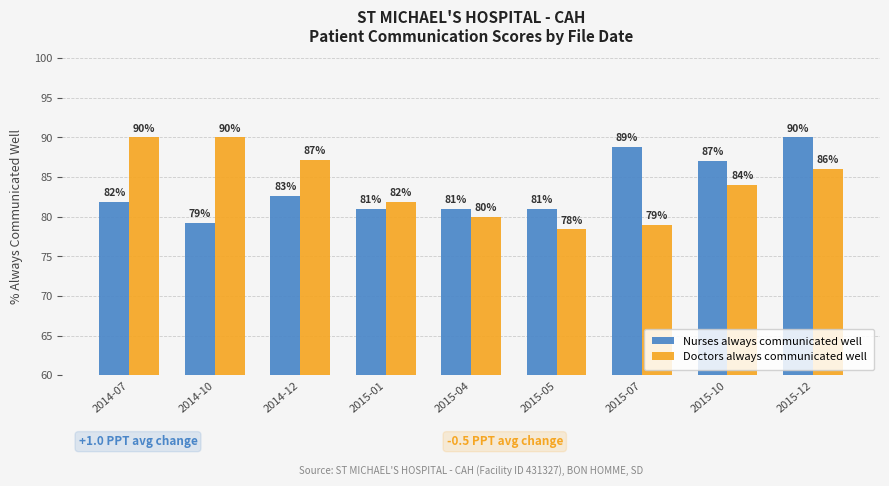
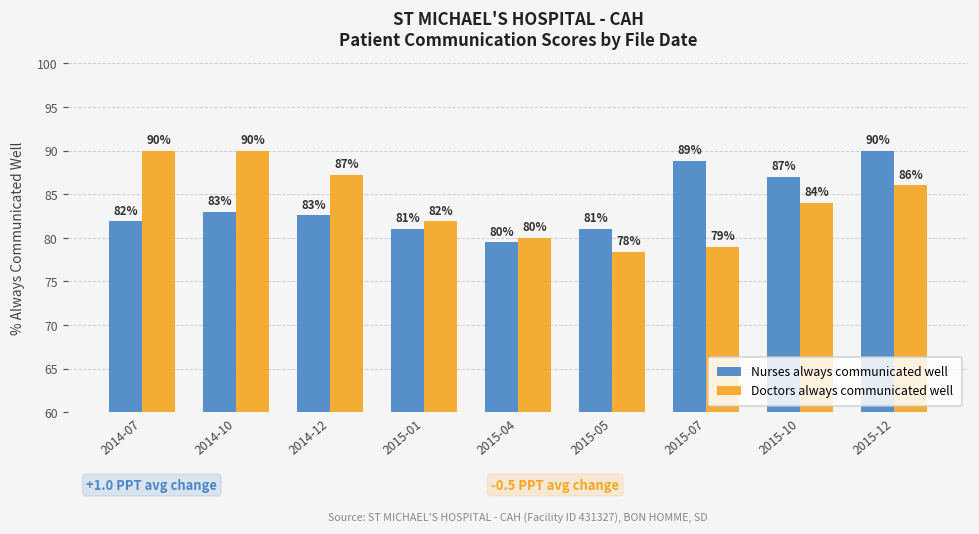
Nurses always communicated well, 2014-10: 79% -> 83%
Nurses always communicated well, 2015-04: 81% -> 80%
